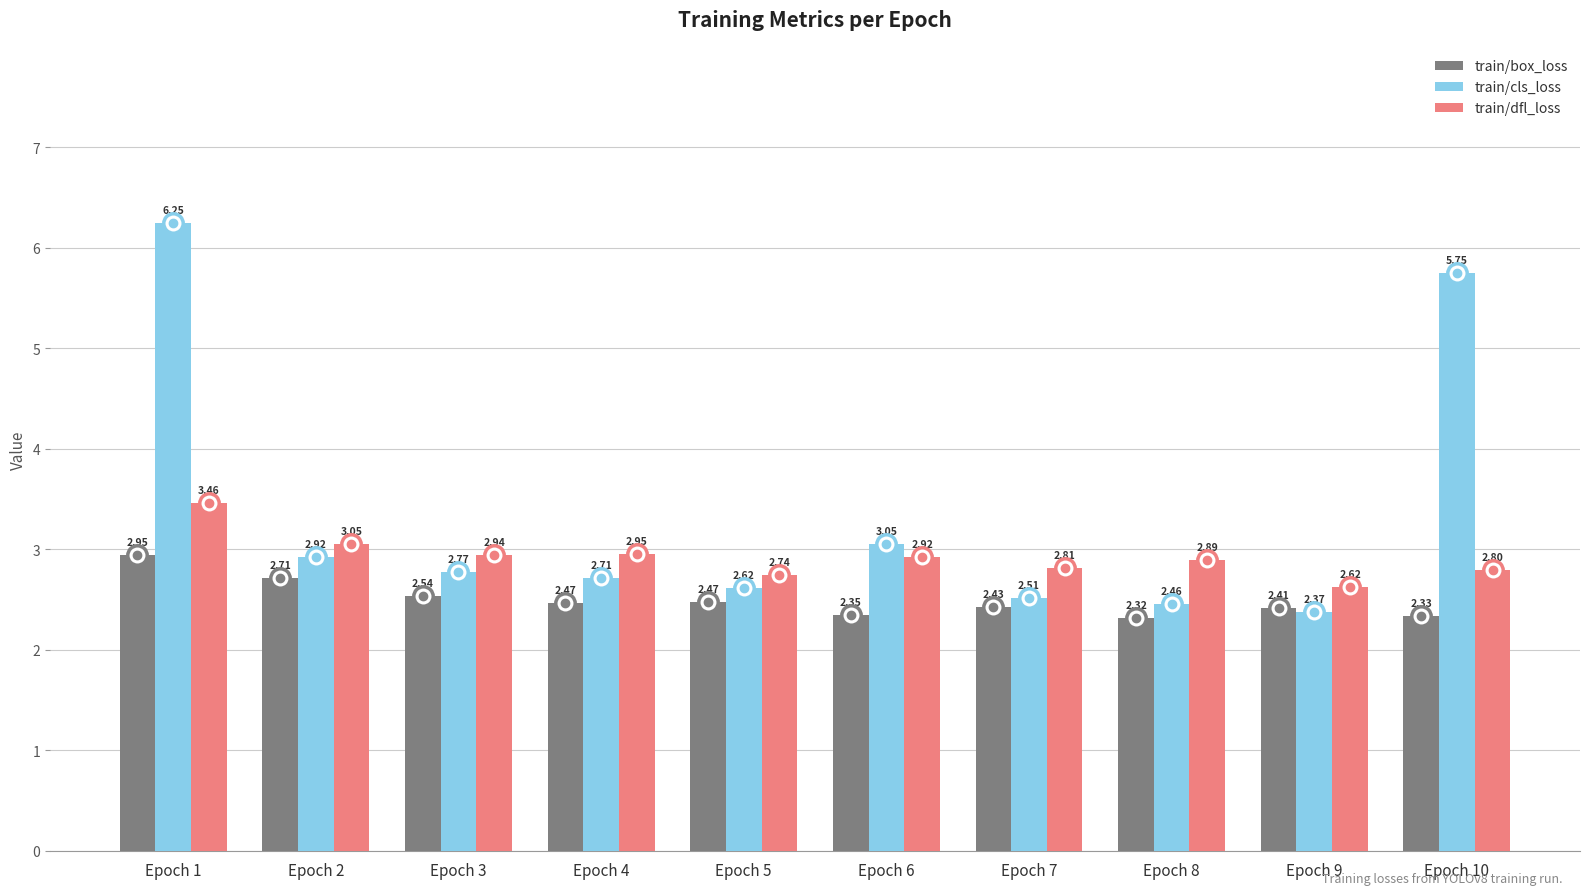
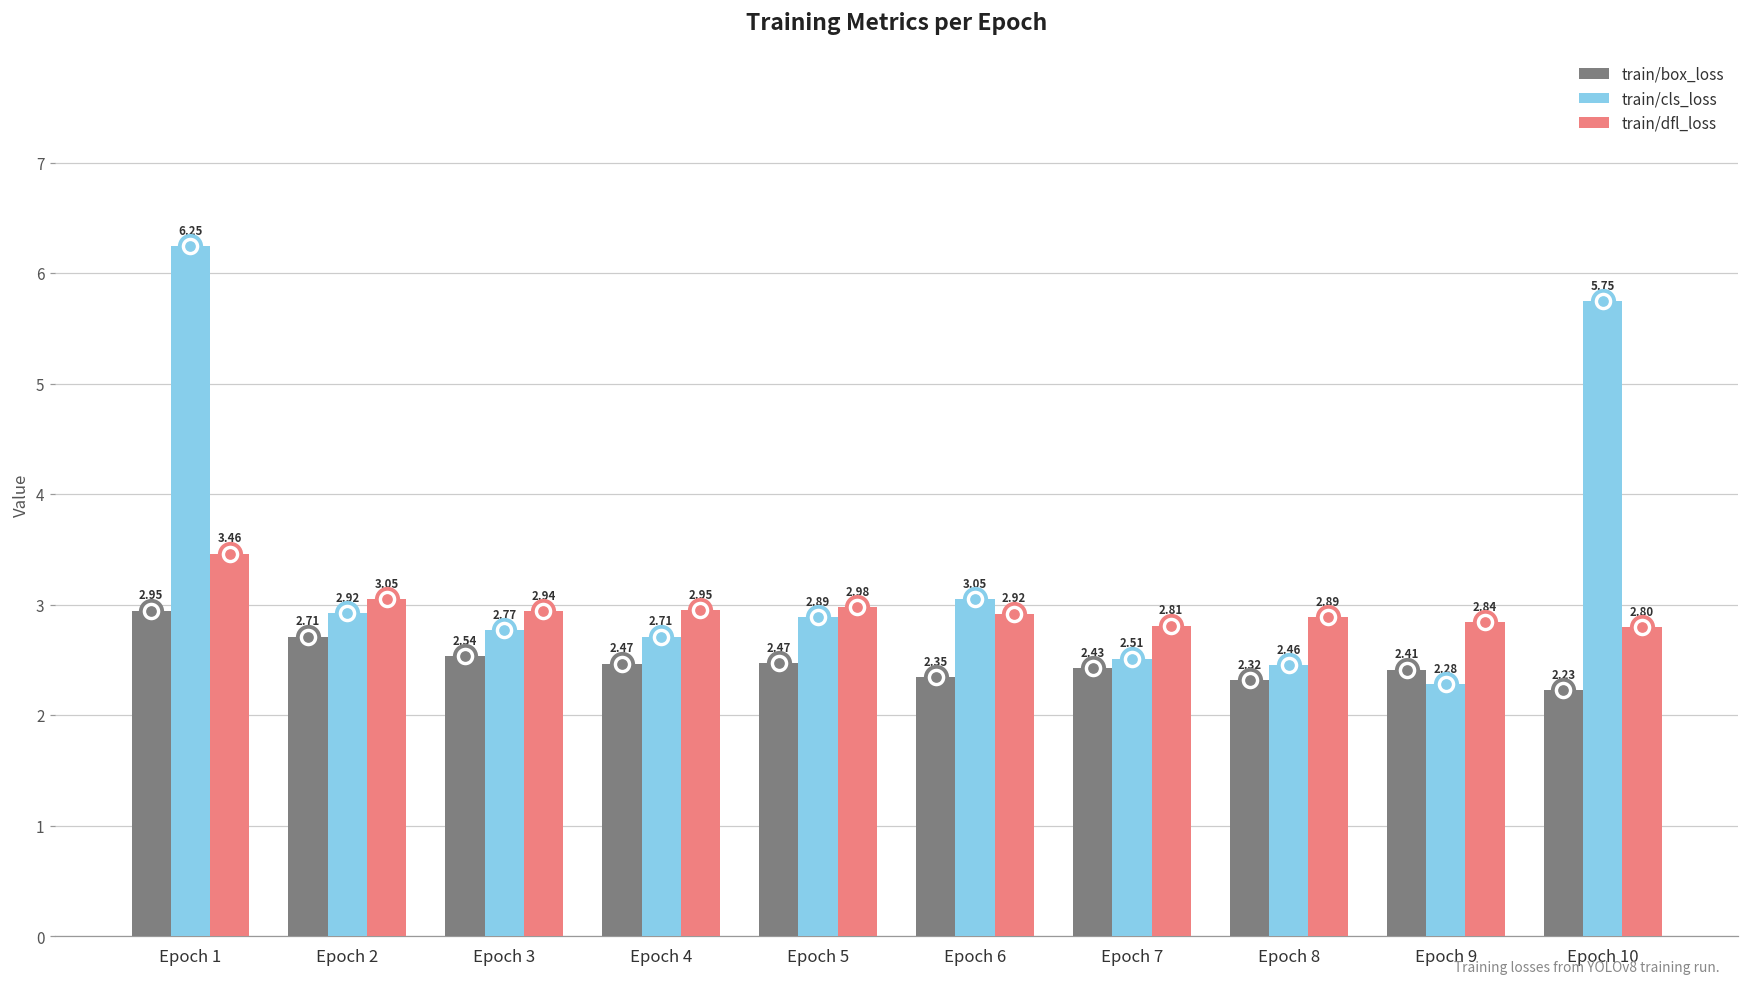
train/cls_loss, Epoch 5: 2.62 -> 2.89
train/dfl_loss, Epoch 5: 2.74 -> 2.98
train/cls_loss, Epoch 9: 2.37 -> 2.28
train/dfl_loss, Epoch 9: 2.62 -> 2.84
train/box_loss, Epoch 10: 2.33 -> 2.23
